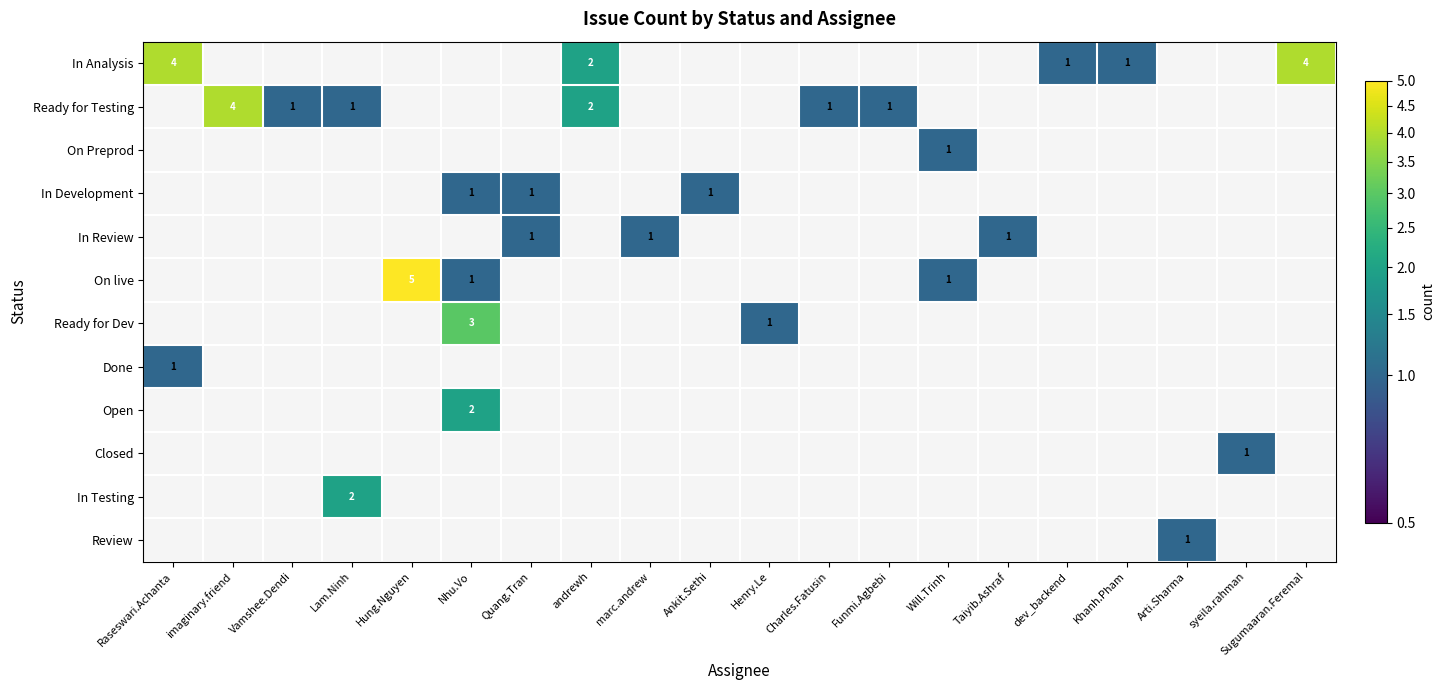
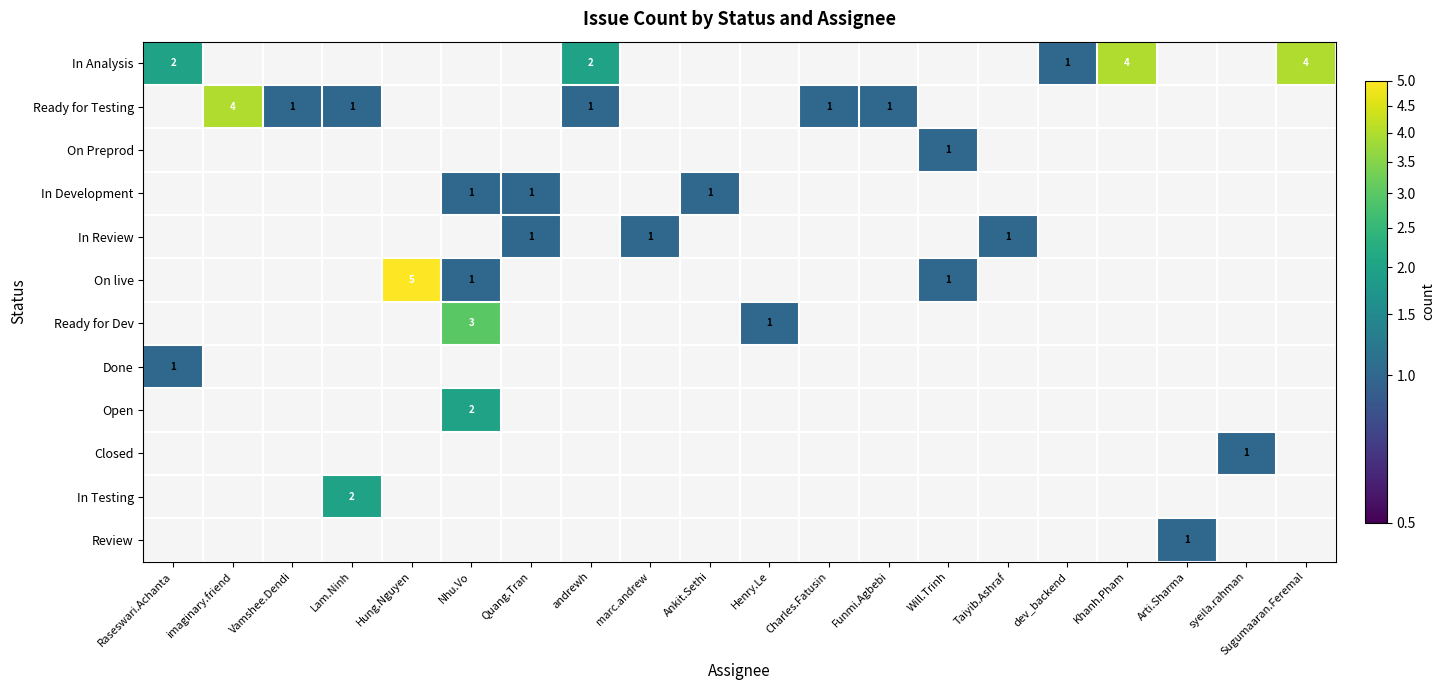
In Analysis, Raseswari.Achanta: 4 -> 2
In Analysis, Khanh.Pham: 1 -> 4
Ready for Testing, andrewh: 2 -> 1
